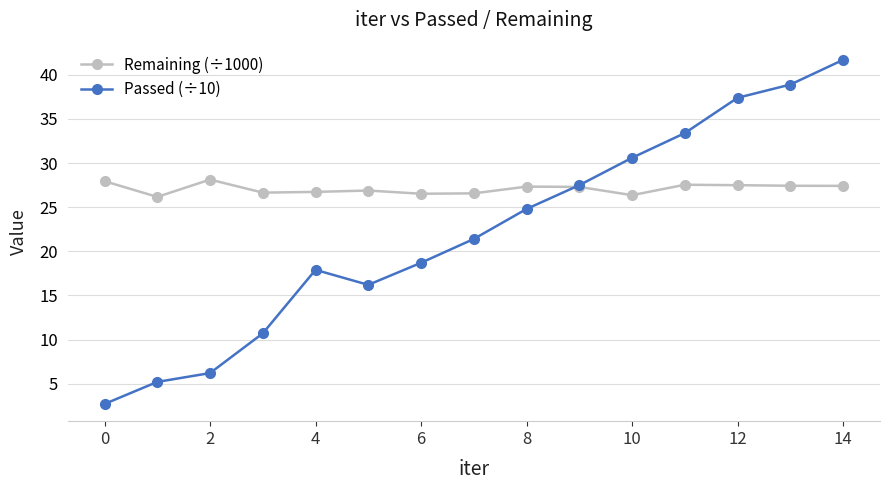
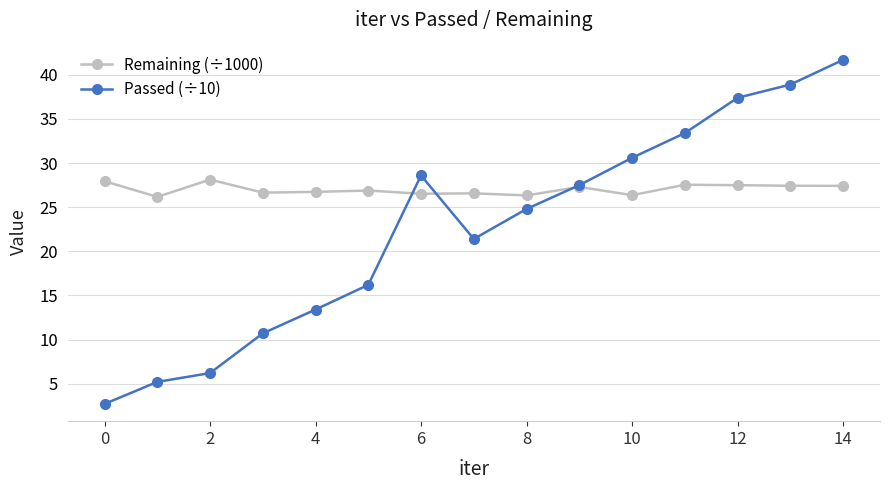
Passed (÷10), 4: 18 -> 13
Passed (÷10), 6: 19 -> 29
Remaining (÷1000), 8: 27 -> 26
